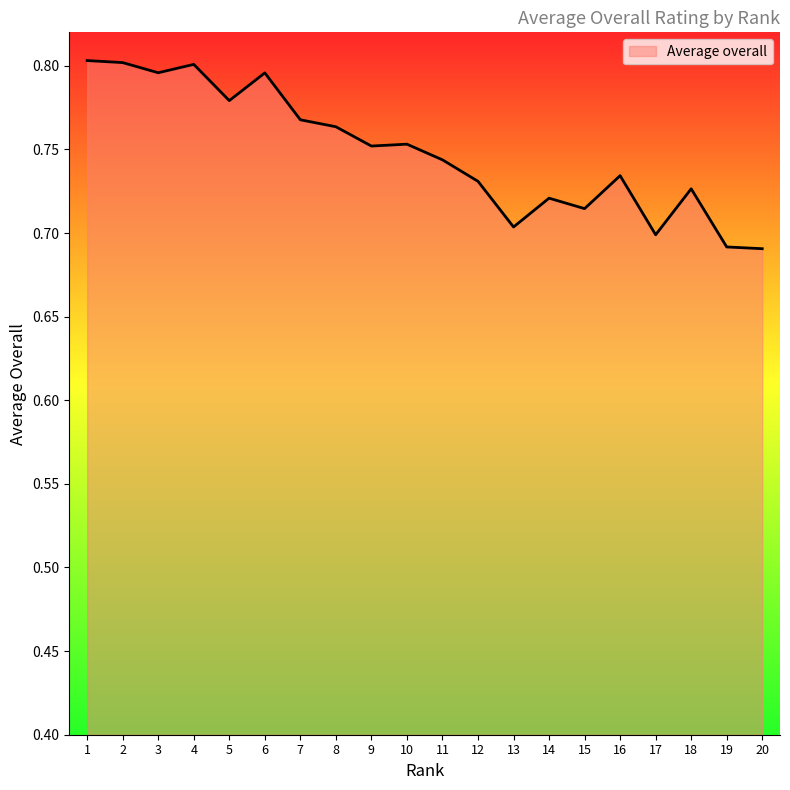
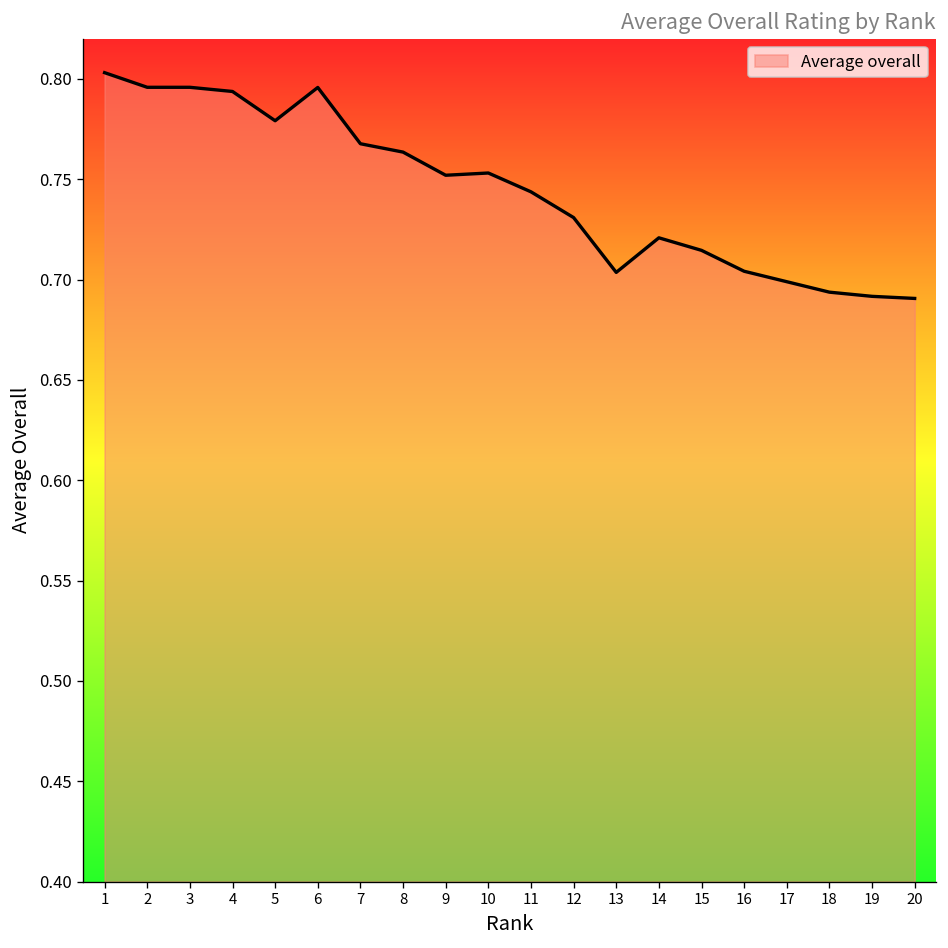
2: 0.802 -> 0.796
4: 0.801 -> 0.794
16: 0.734 -> 0.704
18: 0.726 -> 0.694
